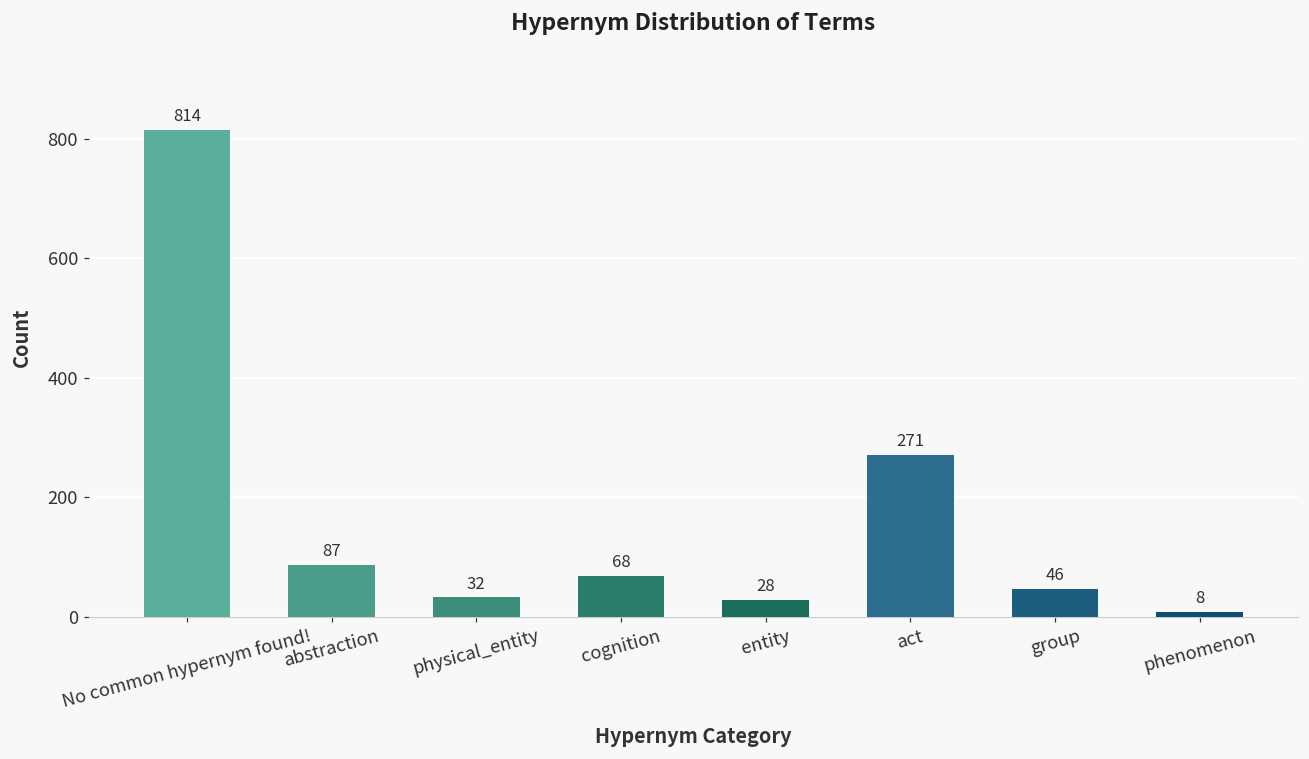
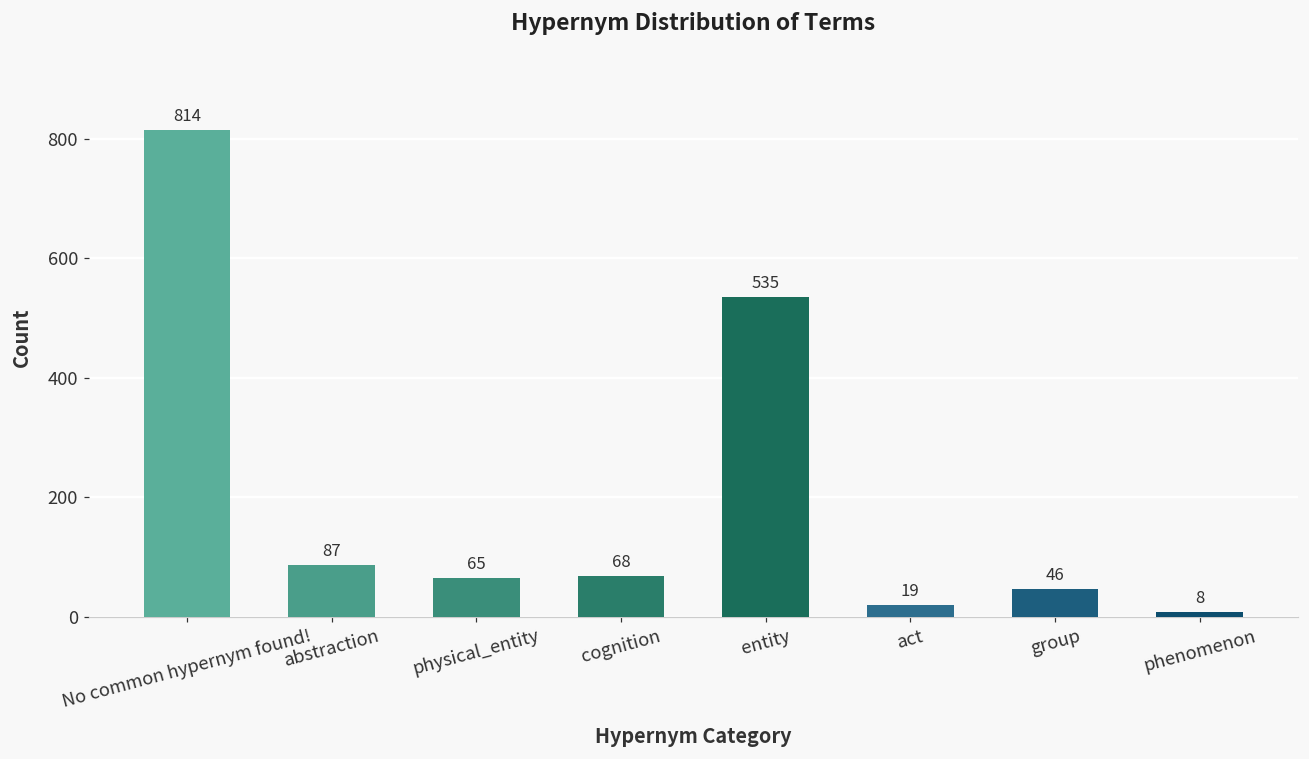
physical_entity: 32 -> 65
entity: 28 -> 535
act: 271 -> 19
